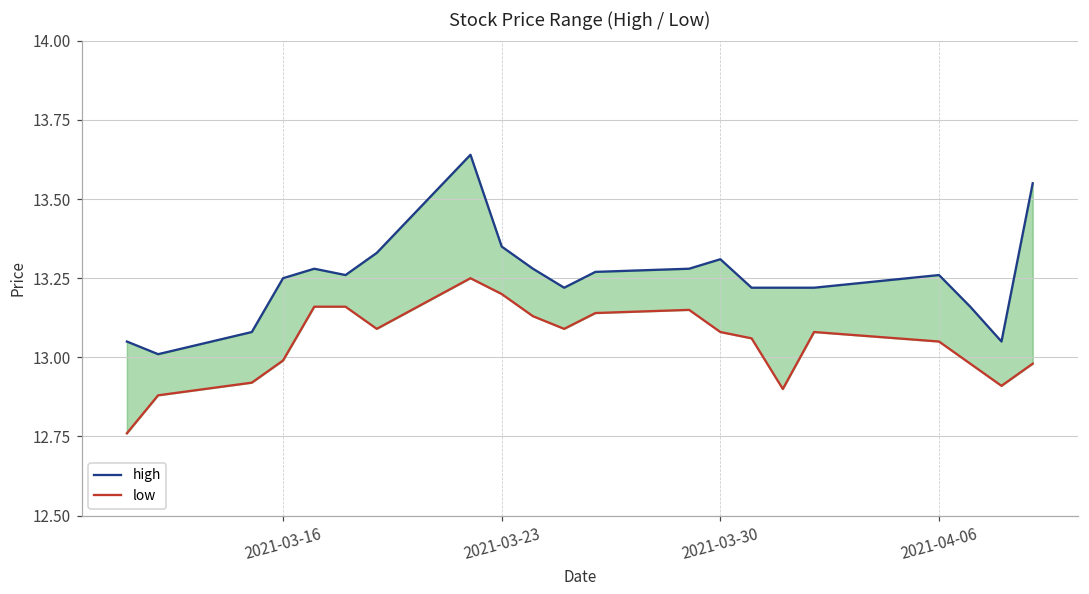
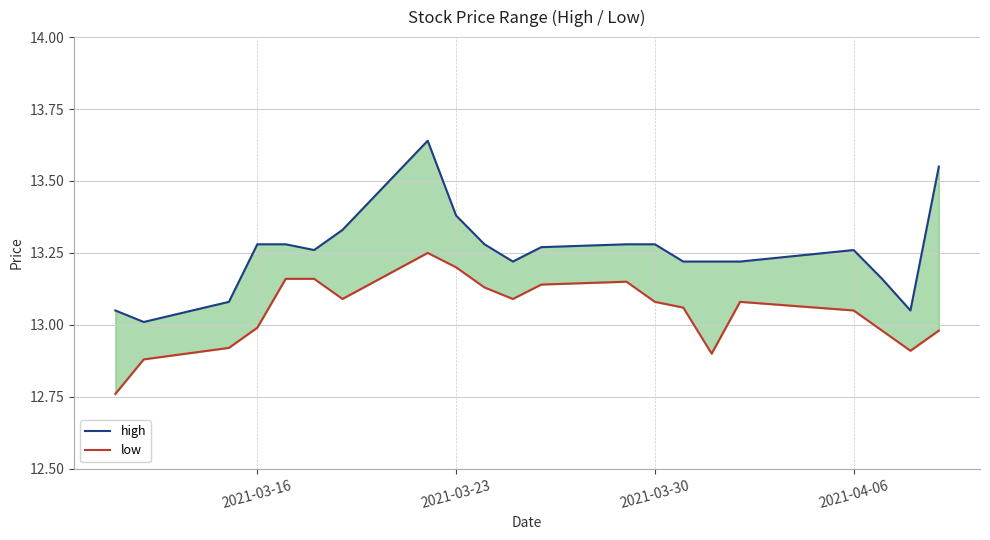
high, 2021-03-16: 13.25 -> 13.28
high, 2021-03-23: 13.35 -> 13.38
high, 2021-03-30: 13.31 -> 13.28
